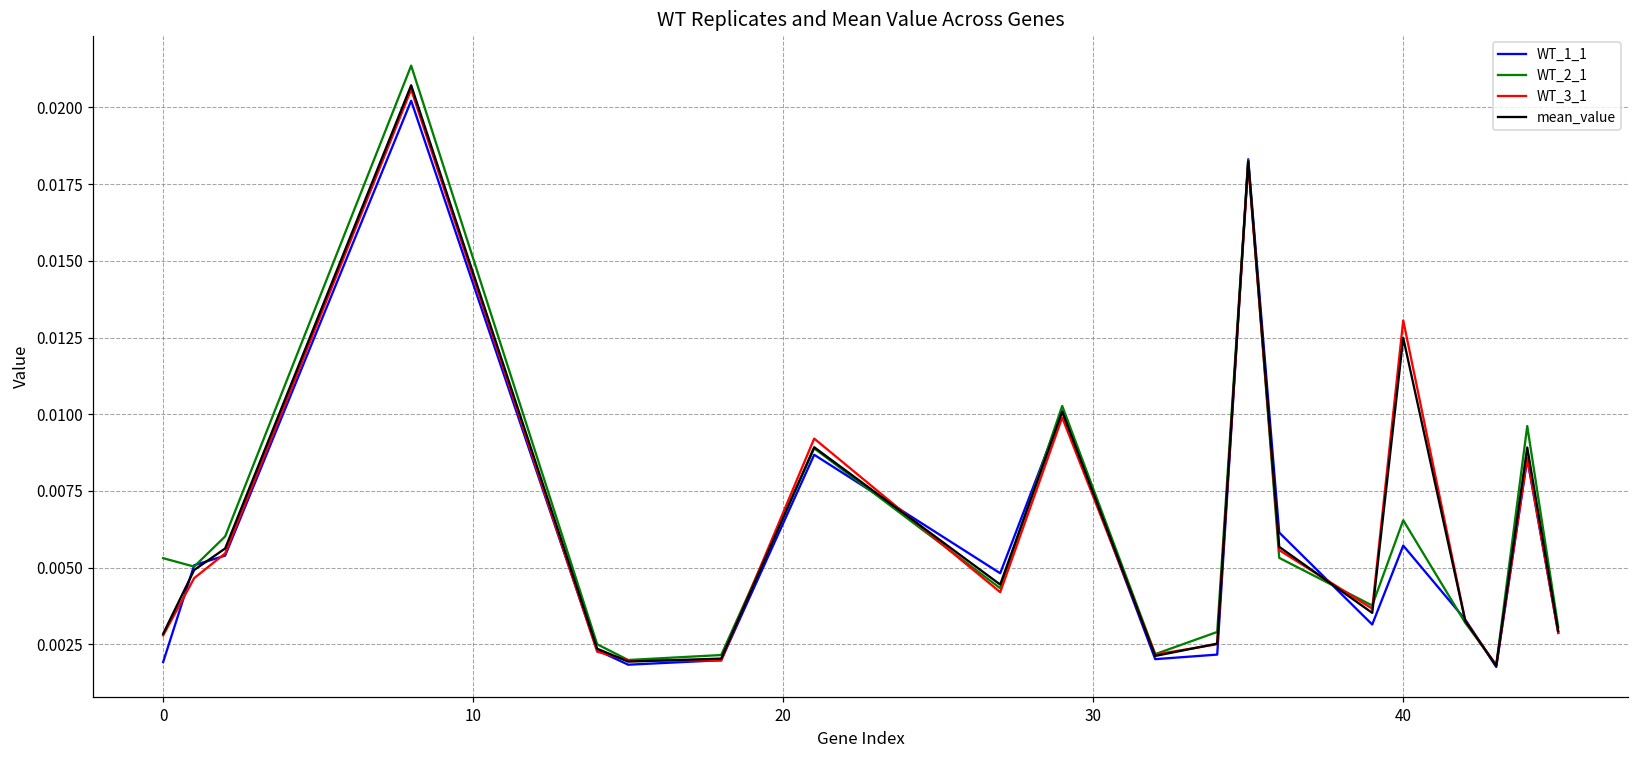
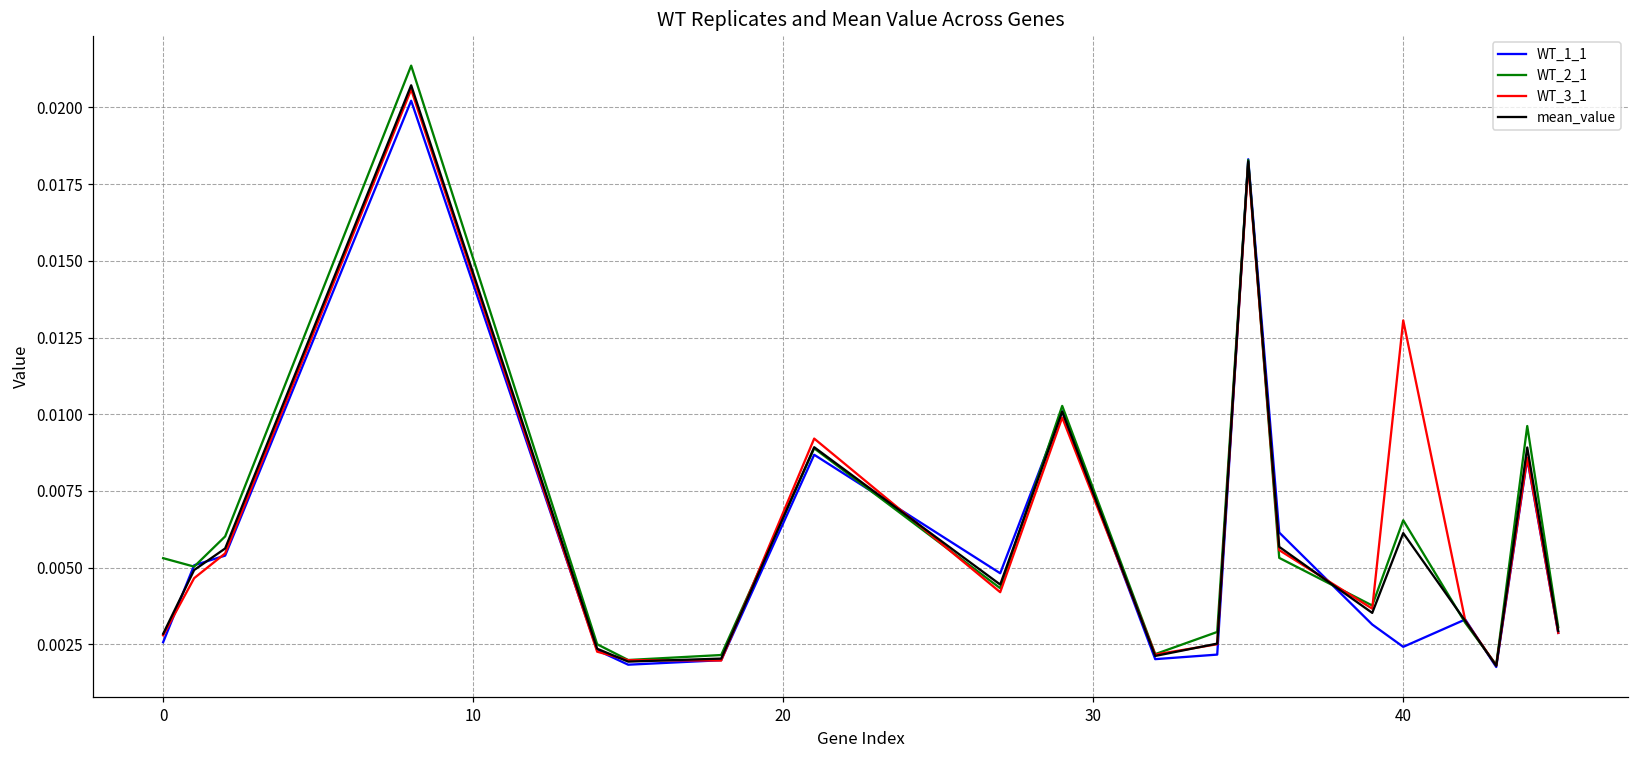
WT_1_1, 0: 0.0019 -> 0.0026
WT_1_1, 40: 0.0057 -> 0.0024
mean_value, 40: 0.0125 -> 0.0061
